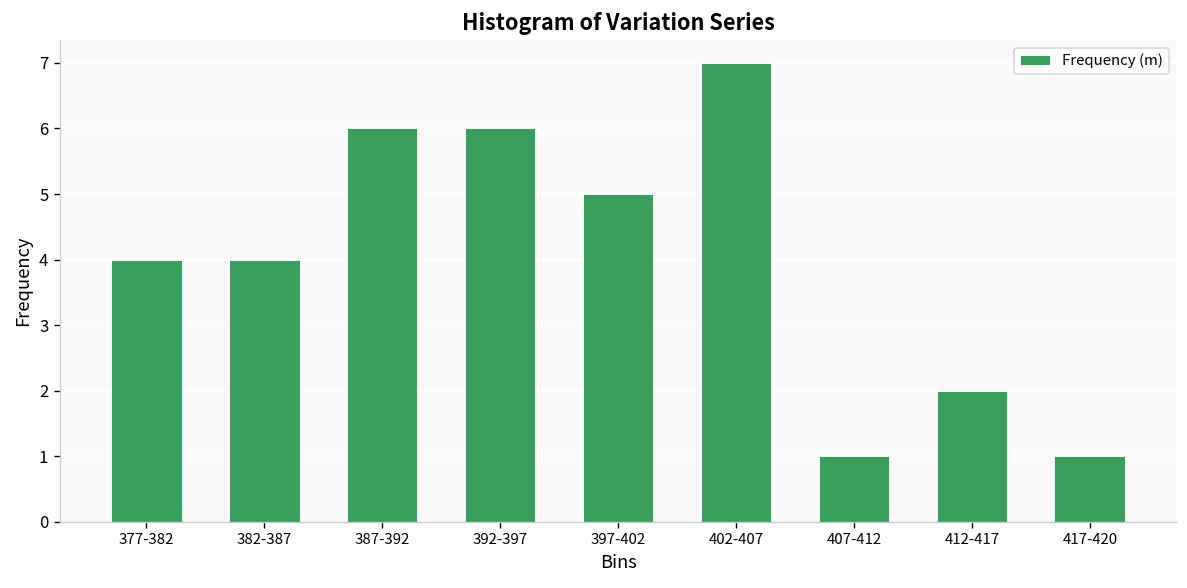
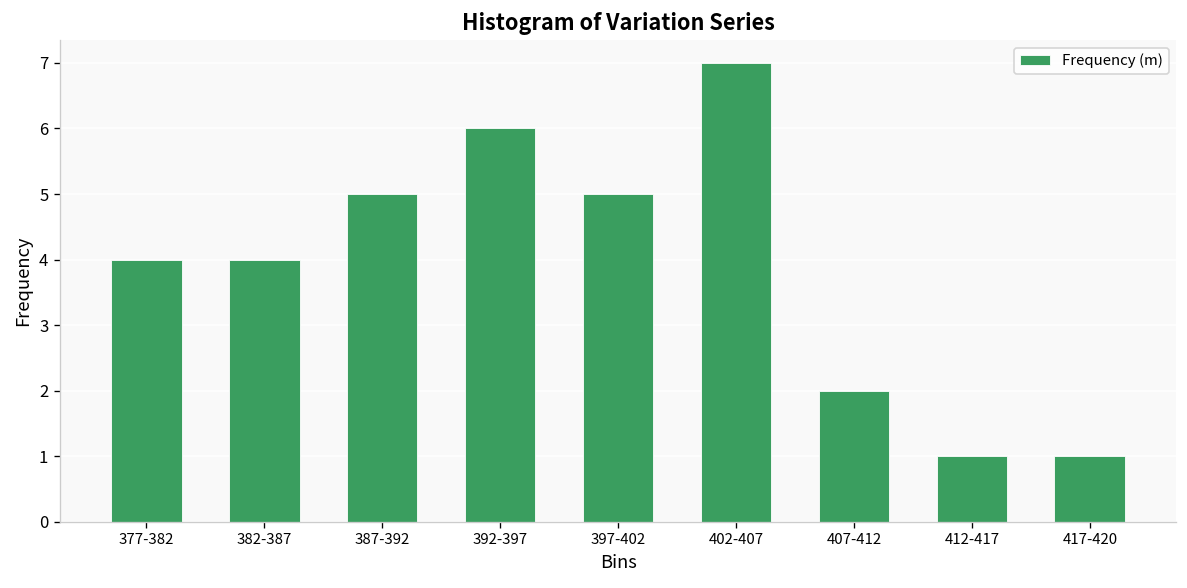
387-392: 6 -> 5
407-412: 1 -> 2
412-417: 2 -> 1
